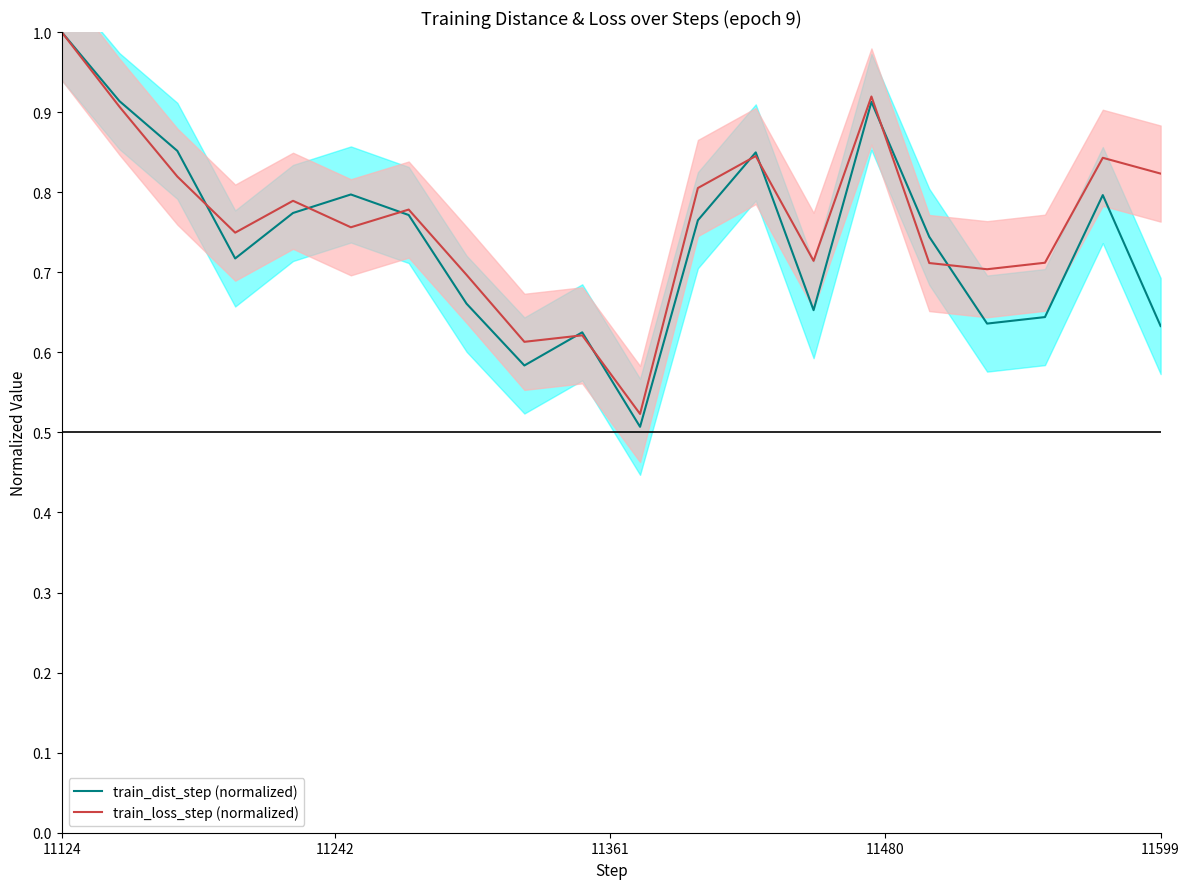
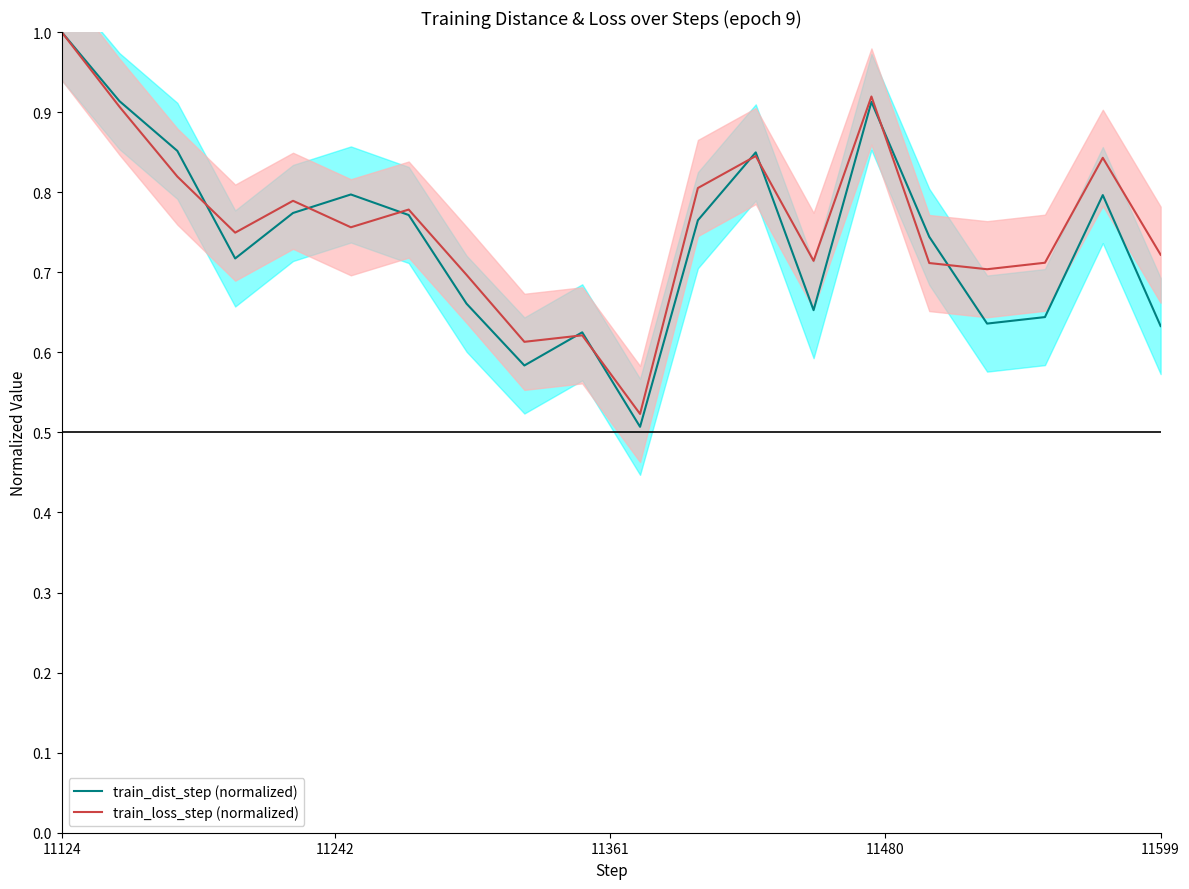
train_loss_step (normalized), 11599: 0.82 -> 0.72
